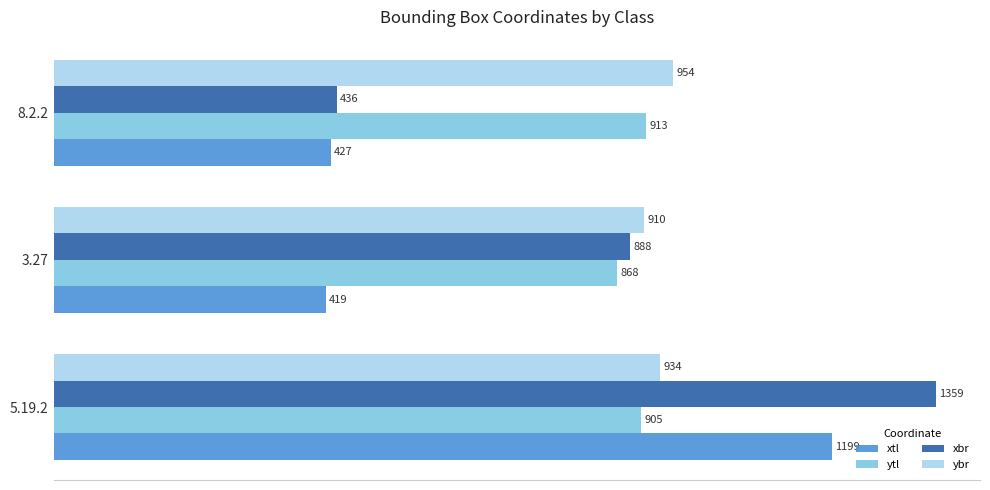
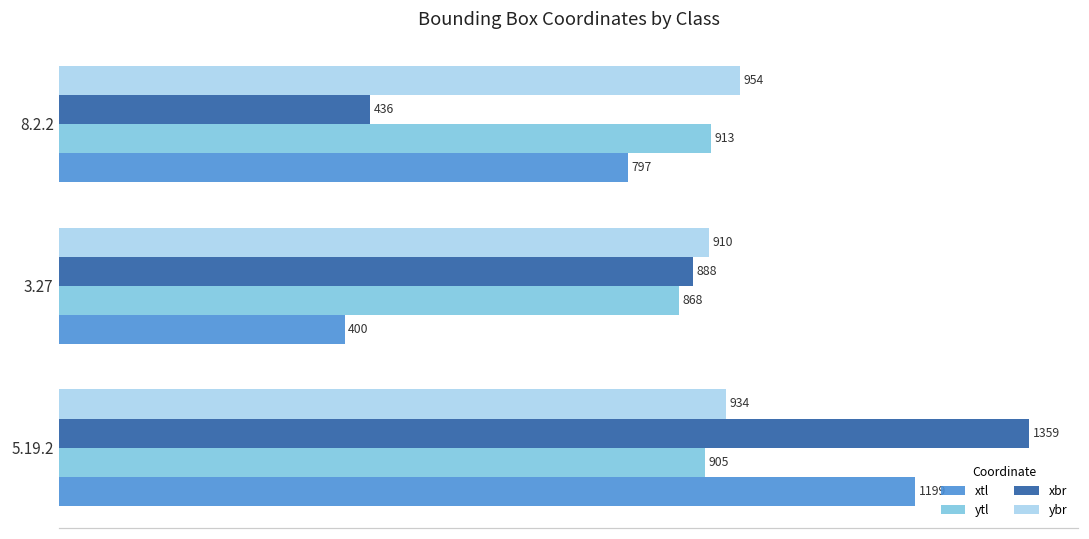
xtl, 8.2.2: 427 -> 797
xtl, 3.27: 419 -> 400
